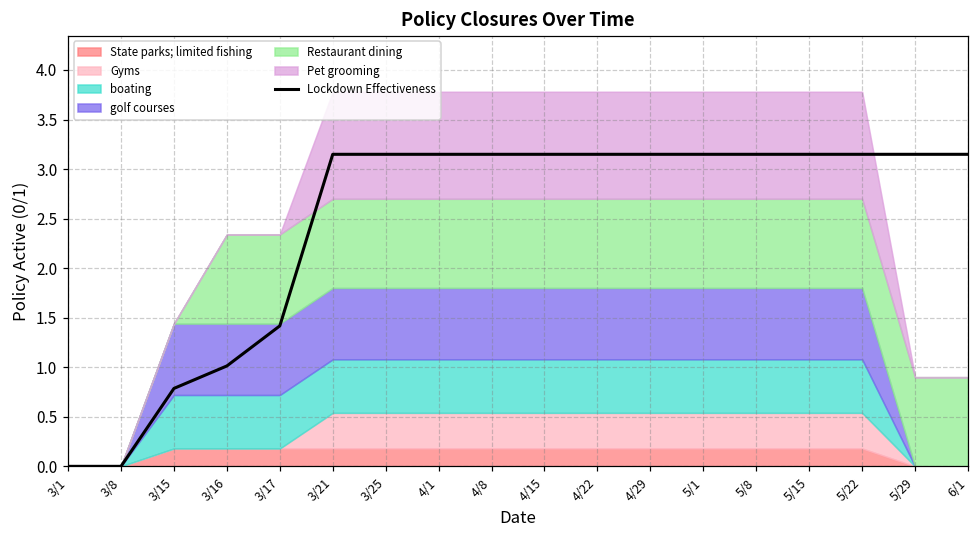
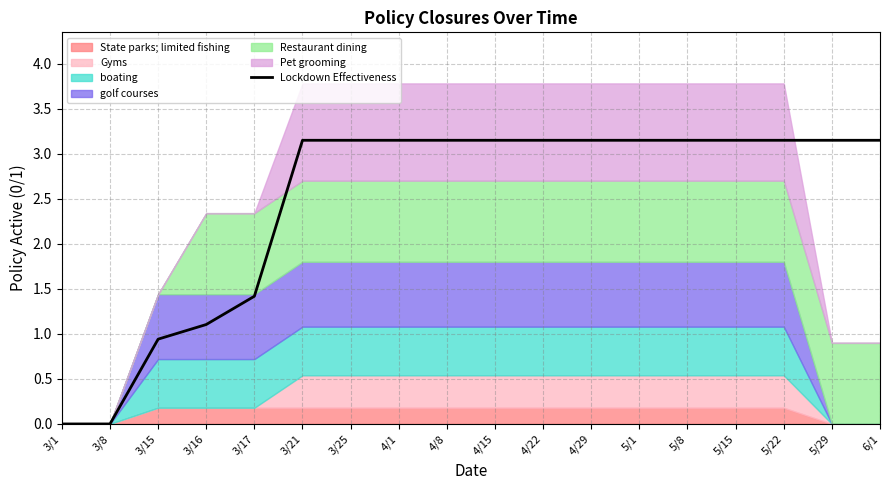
Lockdown Effectiveness, 3/15: 0.8 -> 0.9
Lockdown Effectiveness, 3/16: 1.0 -> 1.1
